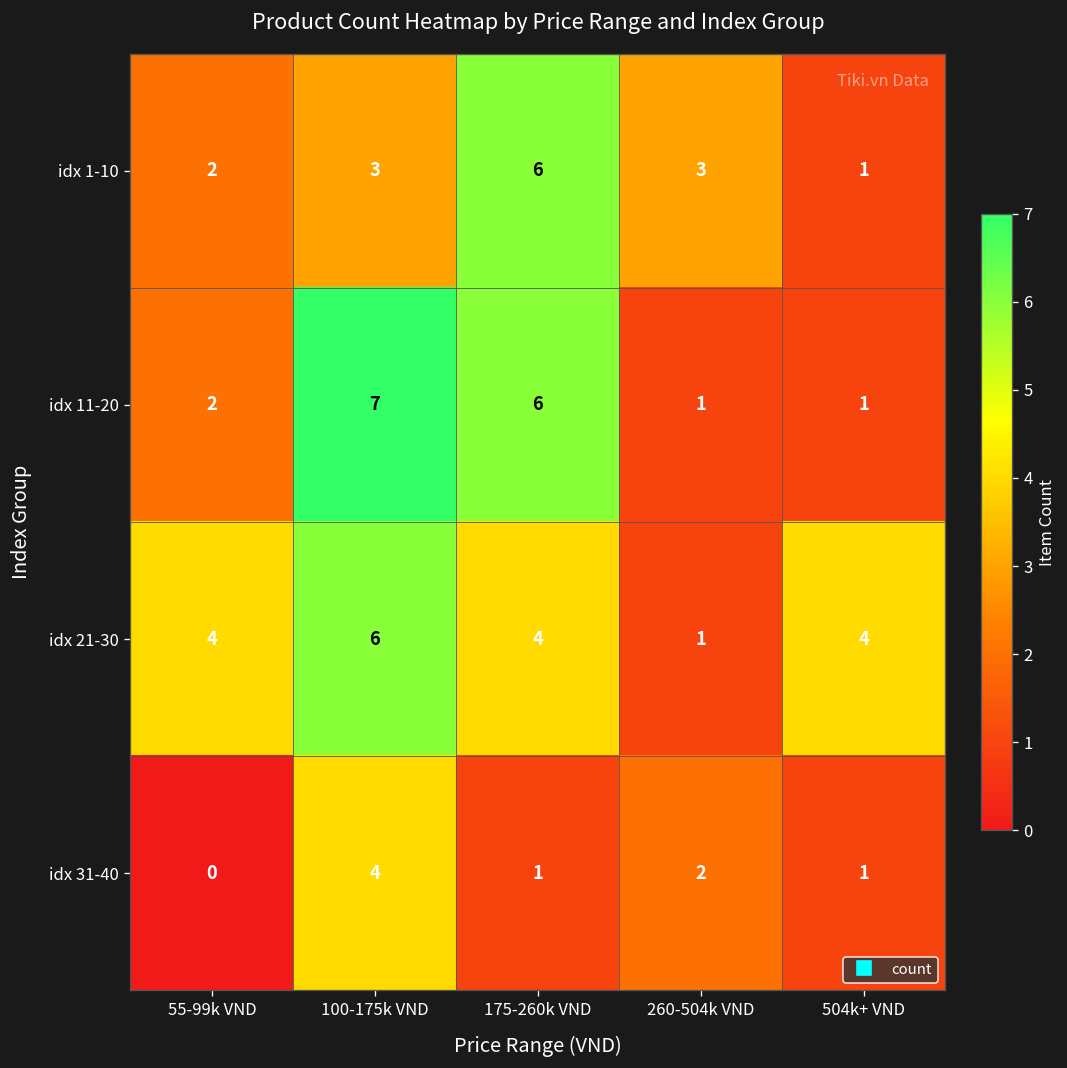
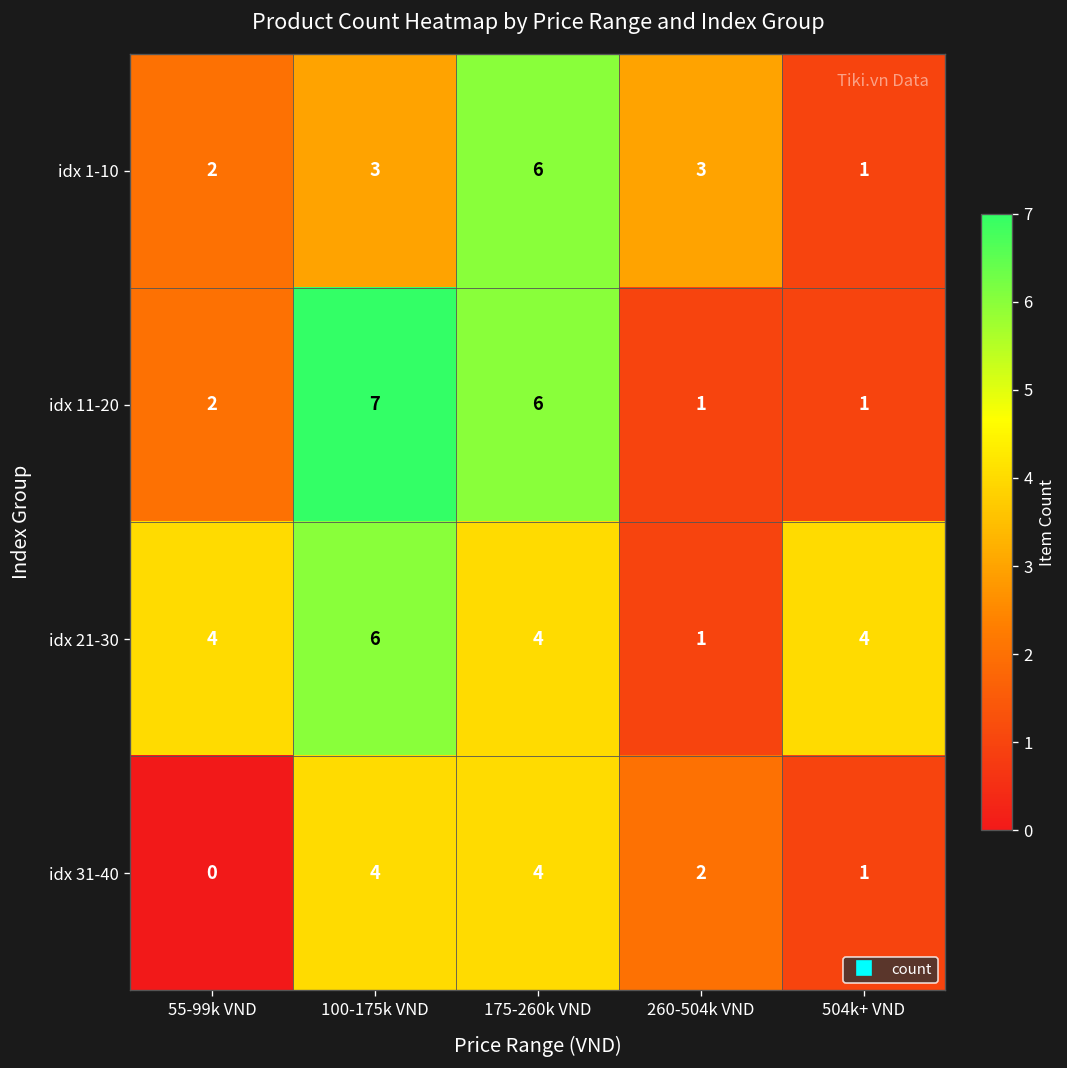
idx 31-40, 175-260k VND: 1 -> 4
